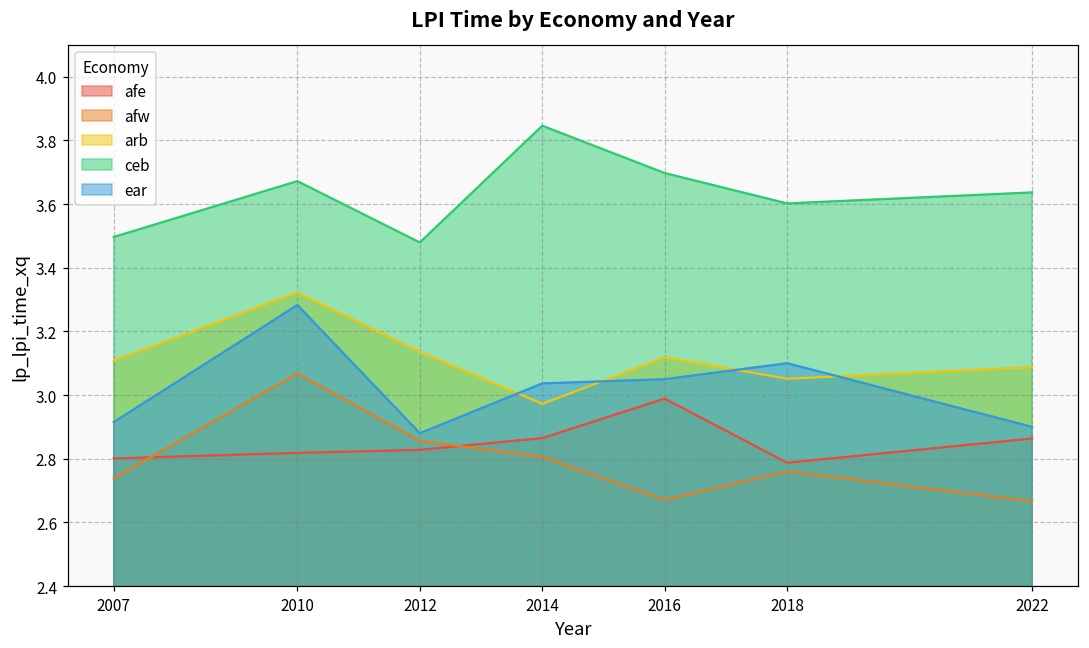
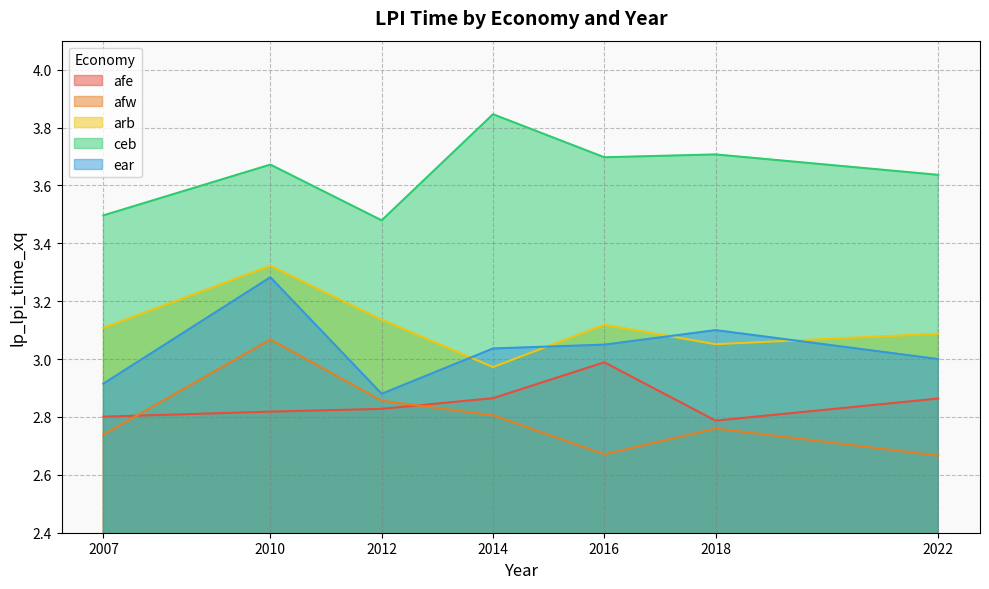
ceb, 2018: 3.60 -> 3.71
ear, 2022: 2.9 -> 3.0
